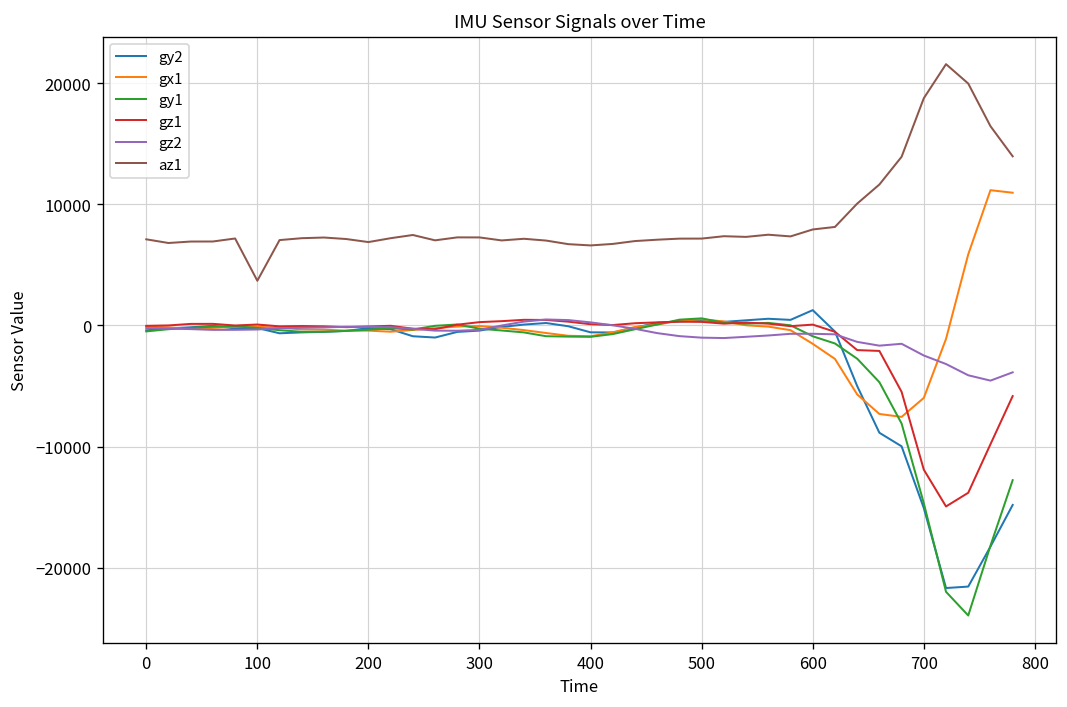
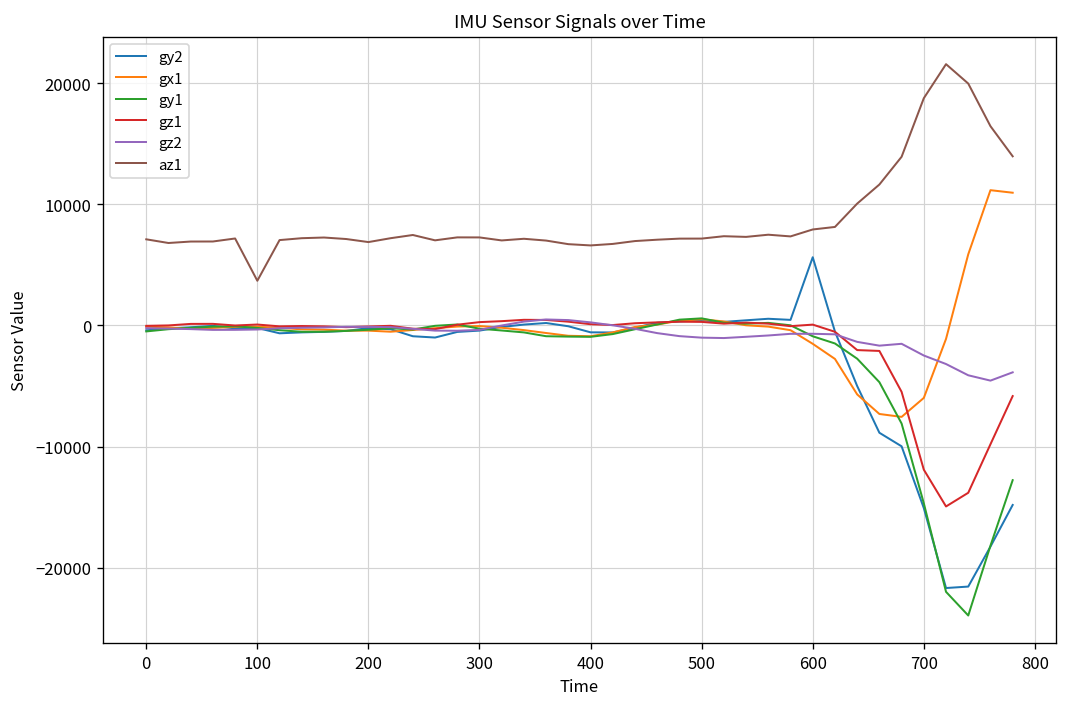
gy2, 600: 1300 -> 5600
